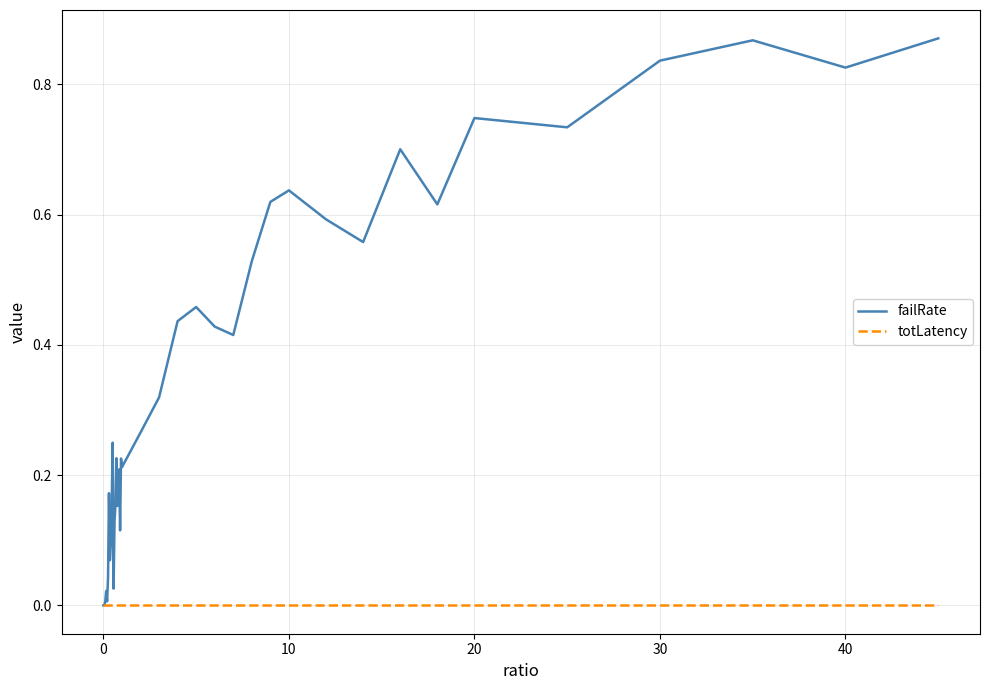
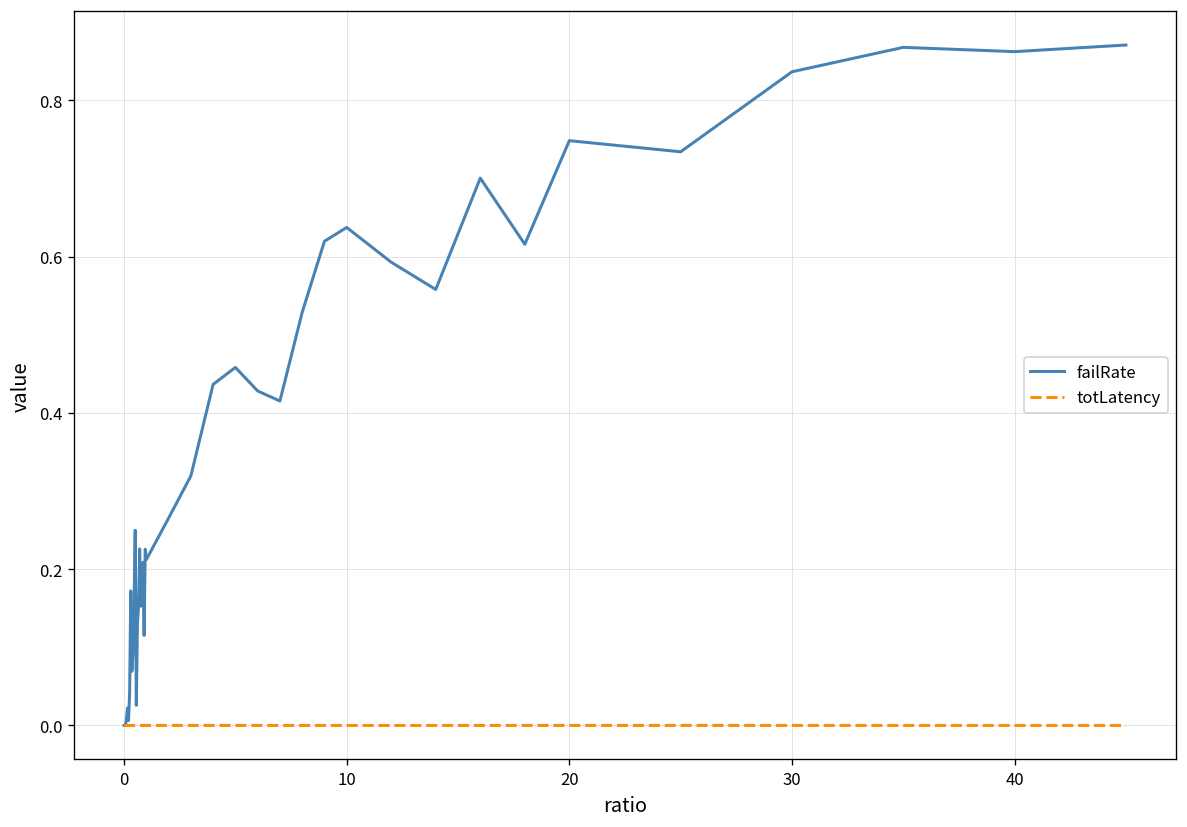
failRate, 40: 0.83 -> 0.86
